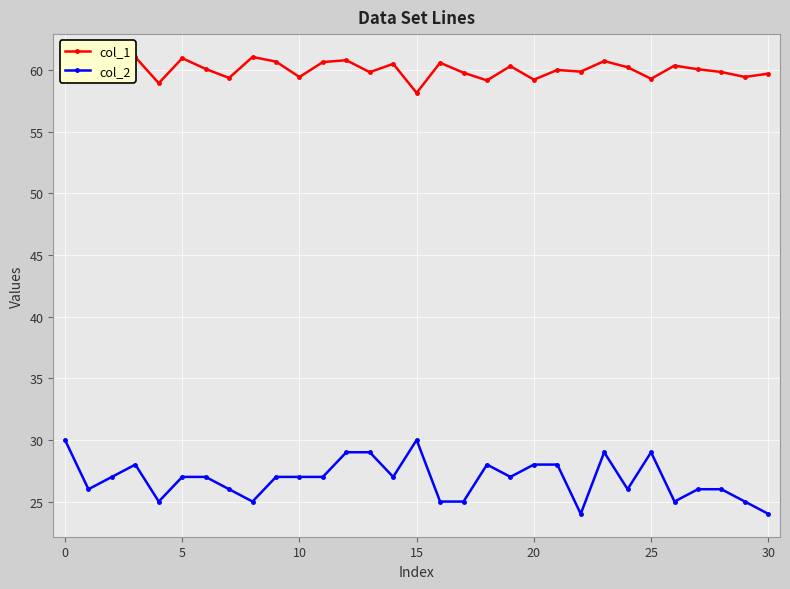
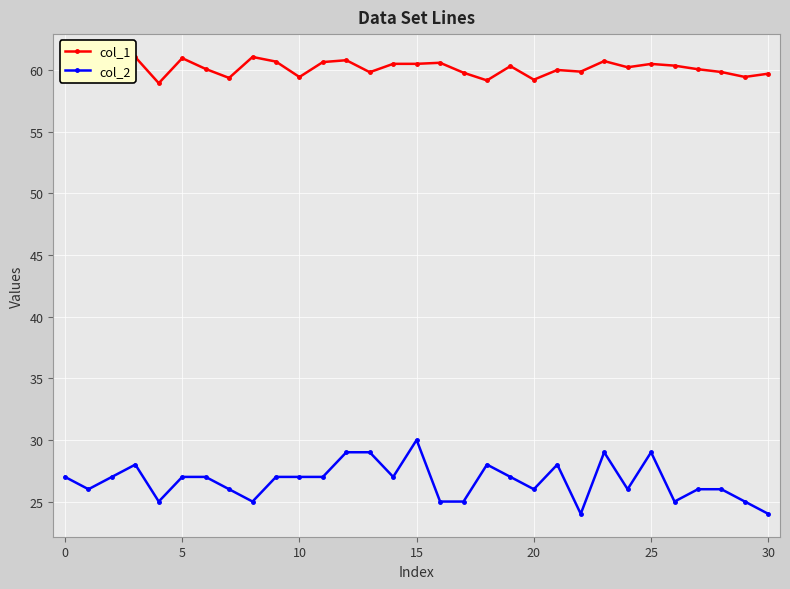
col_2, 0: 30 -> 27
col_1, 15: 58.2 -> 60.5
col_2, 20: 28 -> 26
col_1, 25: 59.3 -> 60.5
